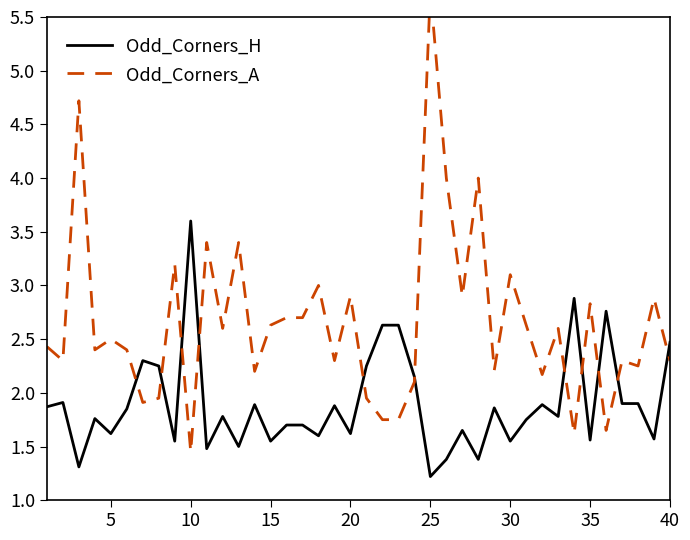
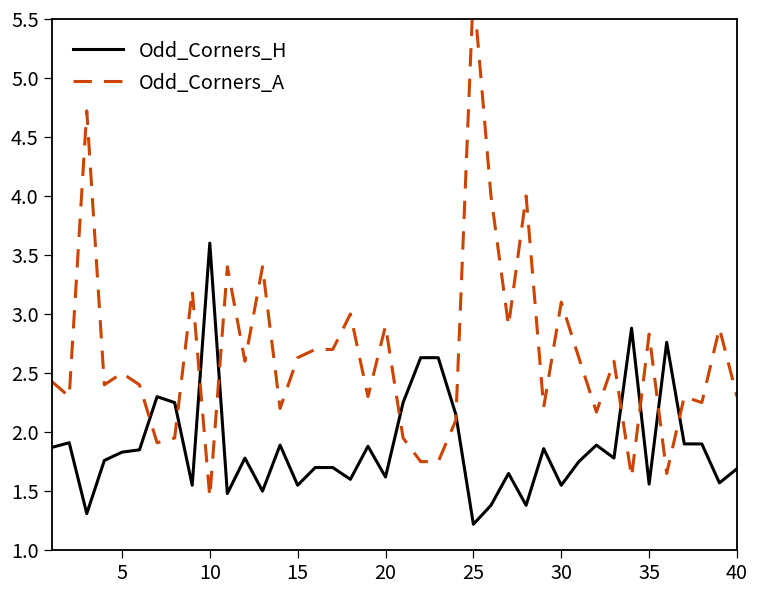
Odd_Corners_H, 5: 1.62 -> 1.83
Odd_Corners_H, 40: 2.47 -> 1.69
